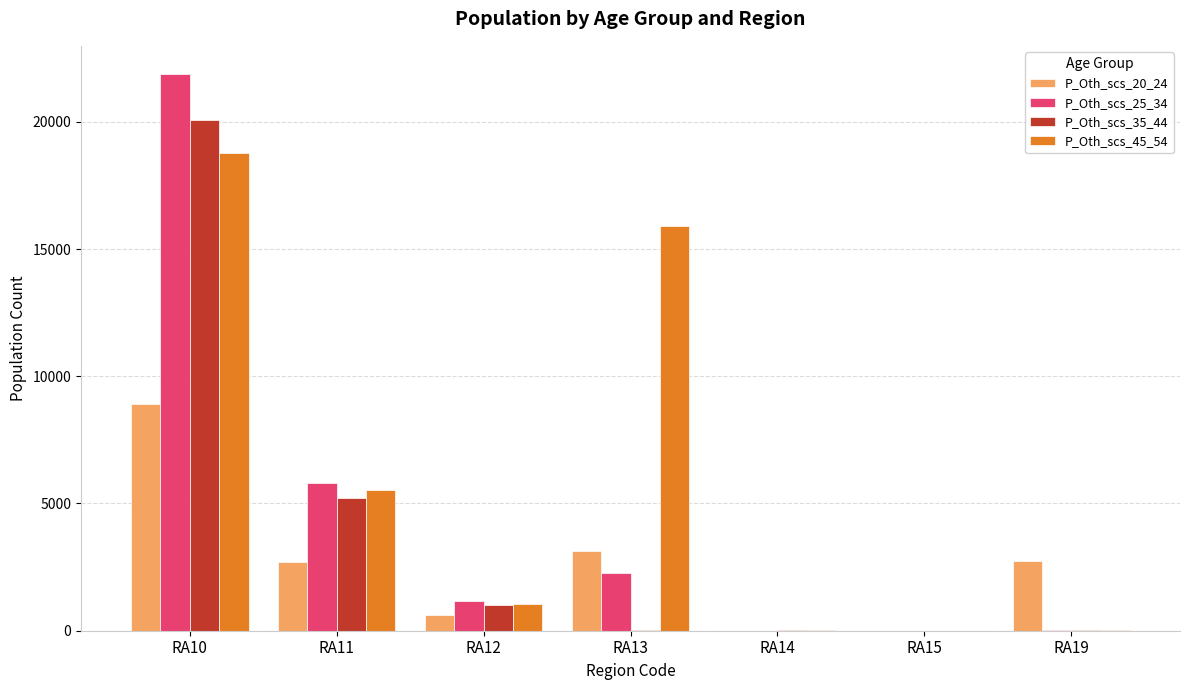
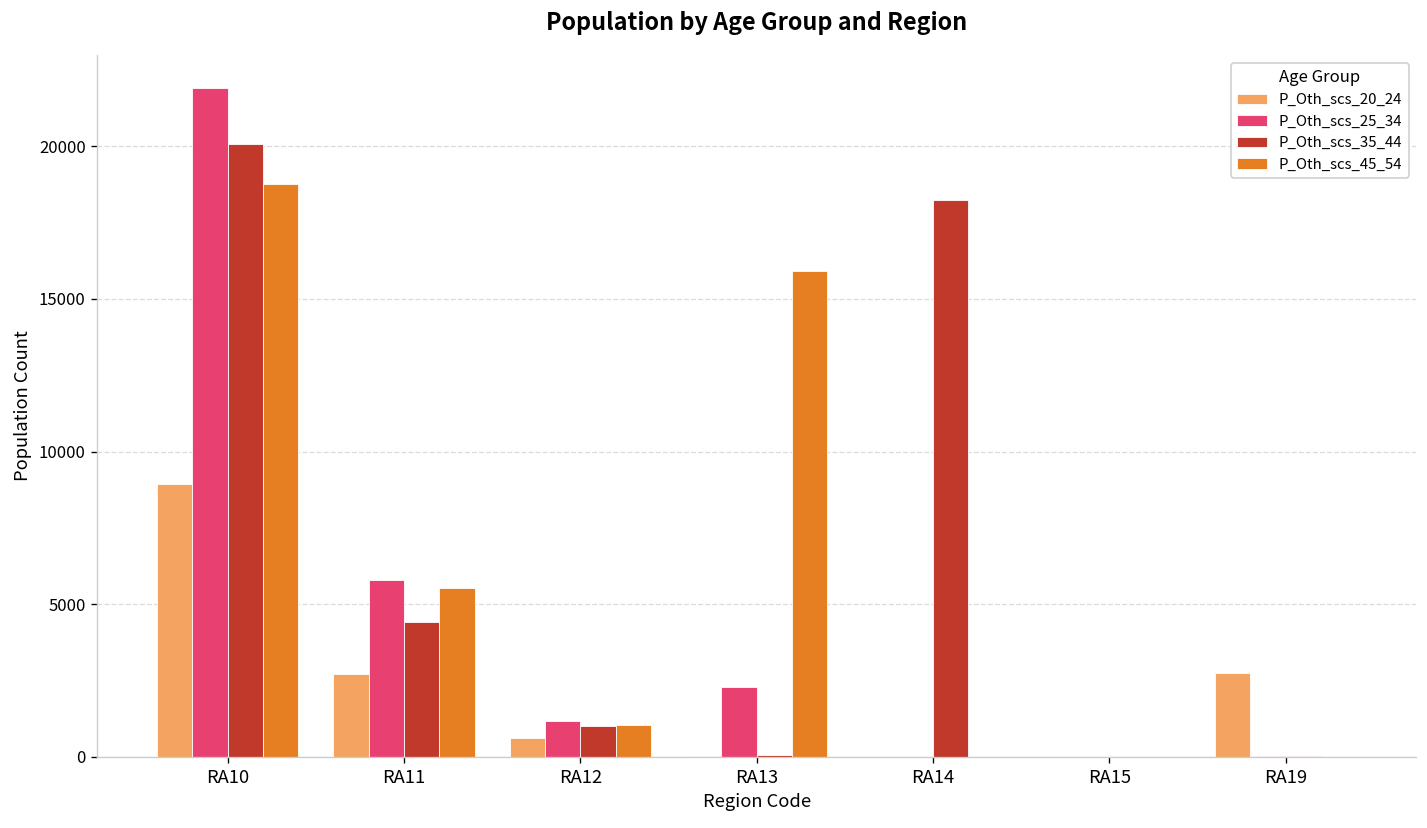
P_Oth_scs_35_44, RA11: 5200 -> 4400
P_Oth_scs_20_24, RA13: 3100 -> 0
P_Oth_scs_35_44, RA14: 0 -> 18200
